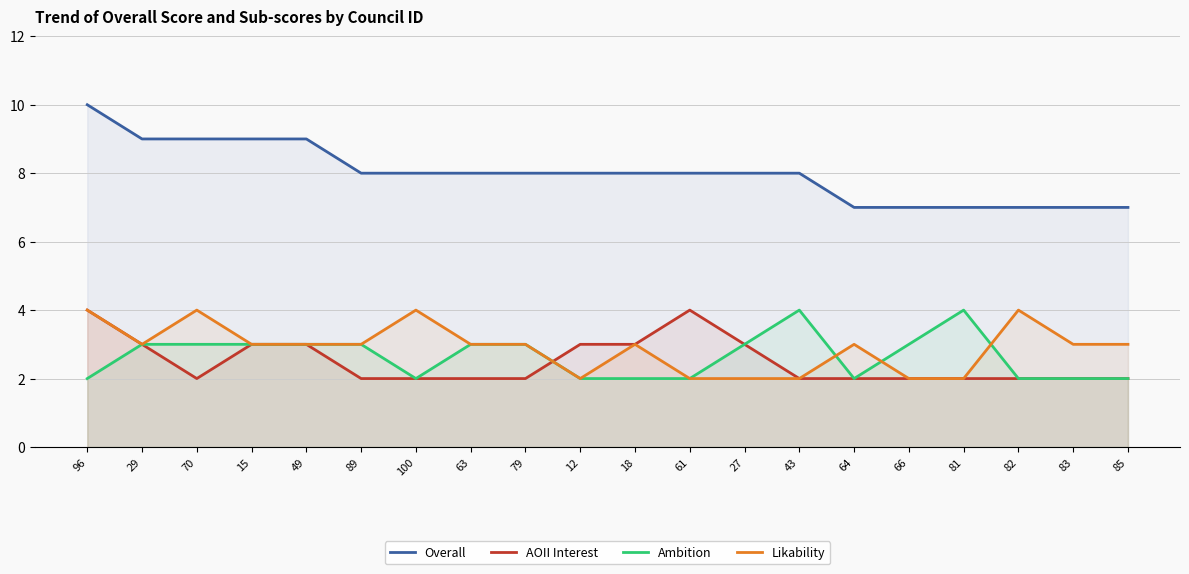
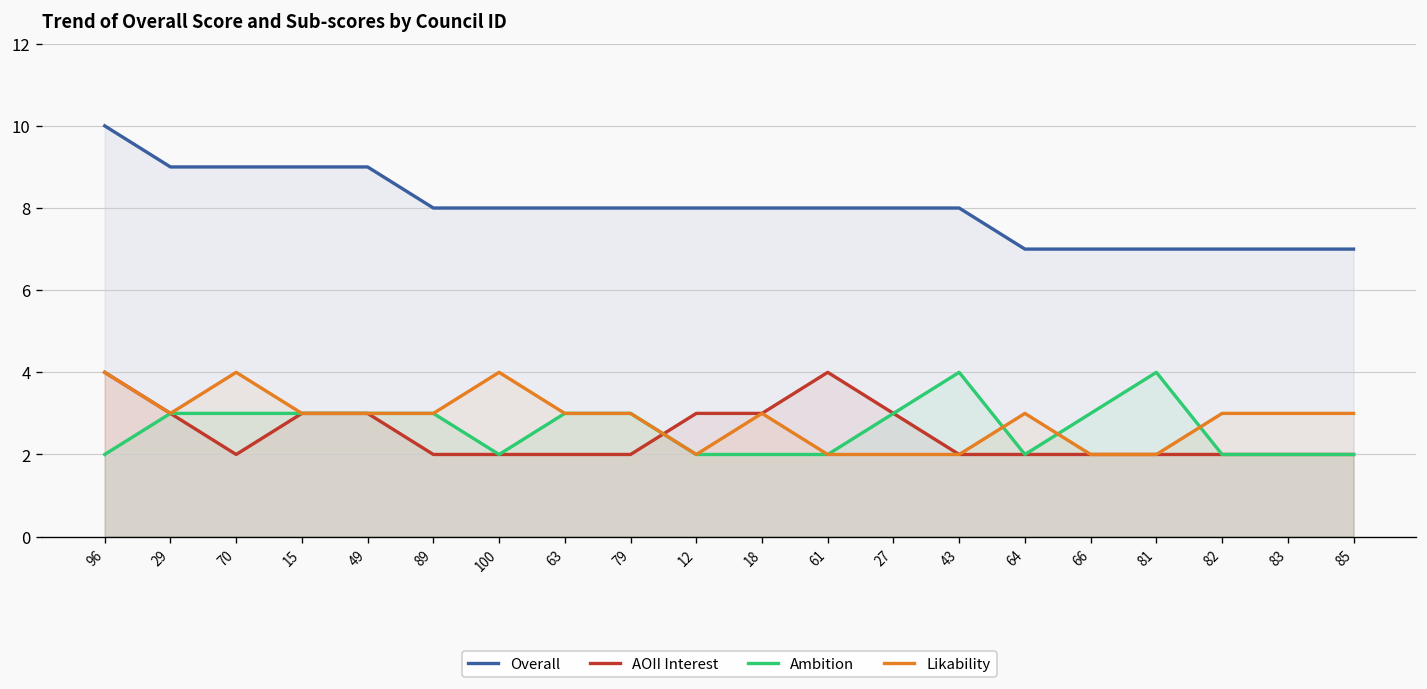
Likability, 82: 4 -> 3
